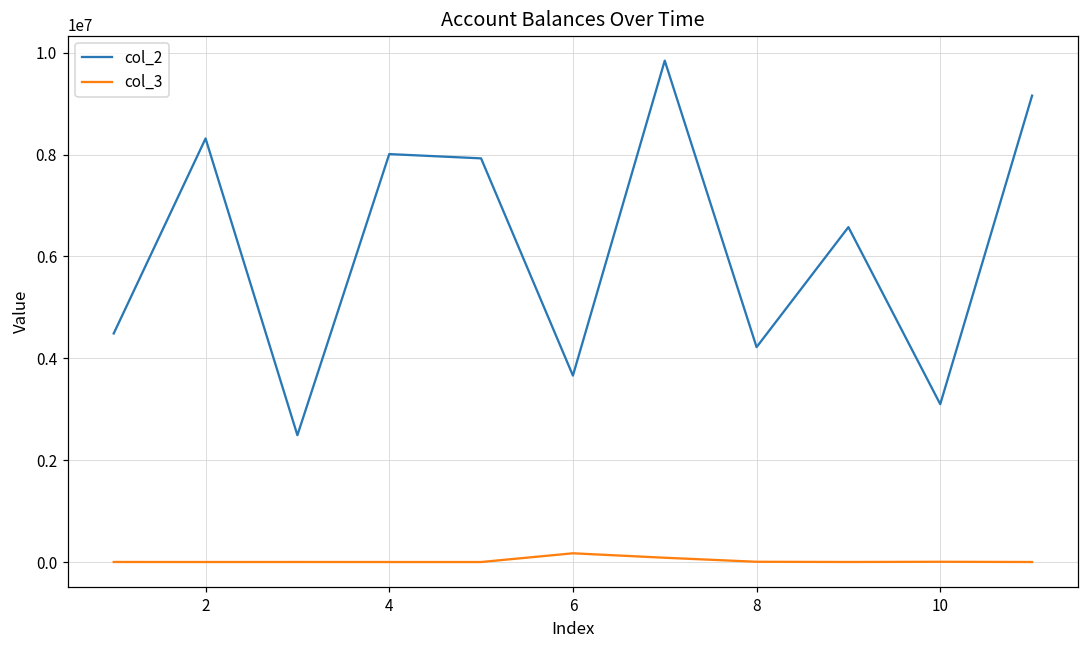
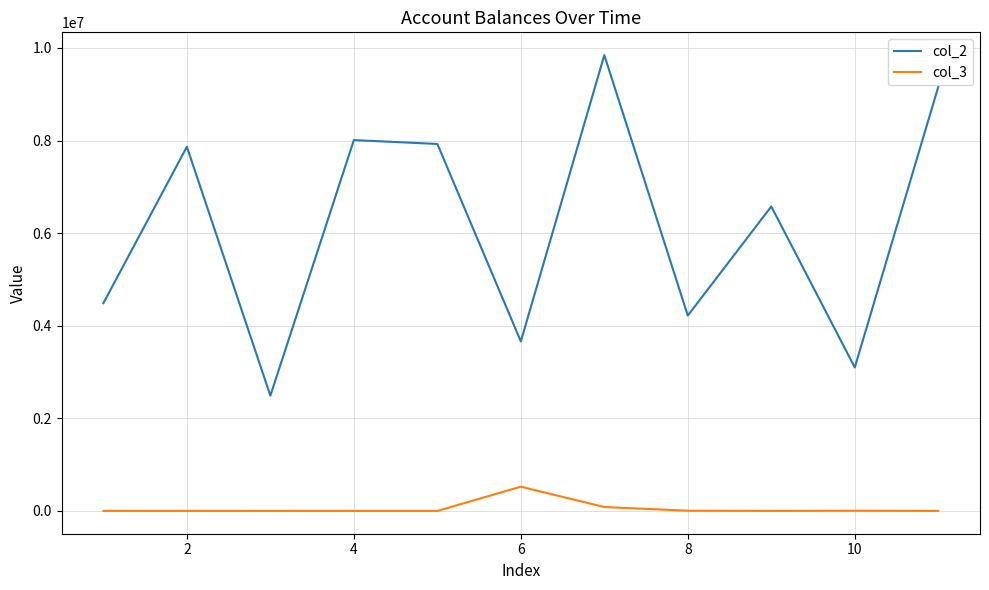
col_2, 2: 8300000 -> 7900000
col_3, 6: 200000 -> 500000
